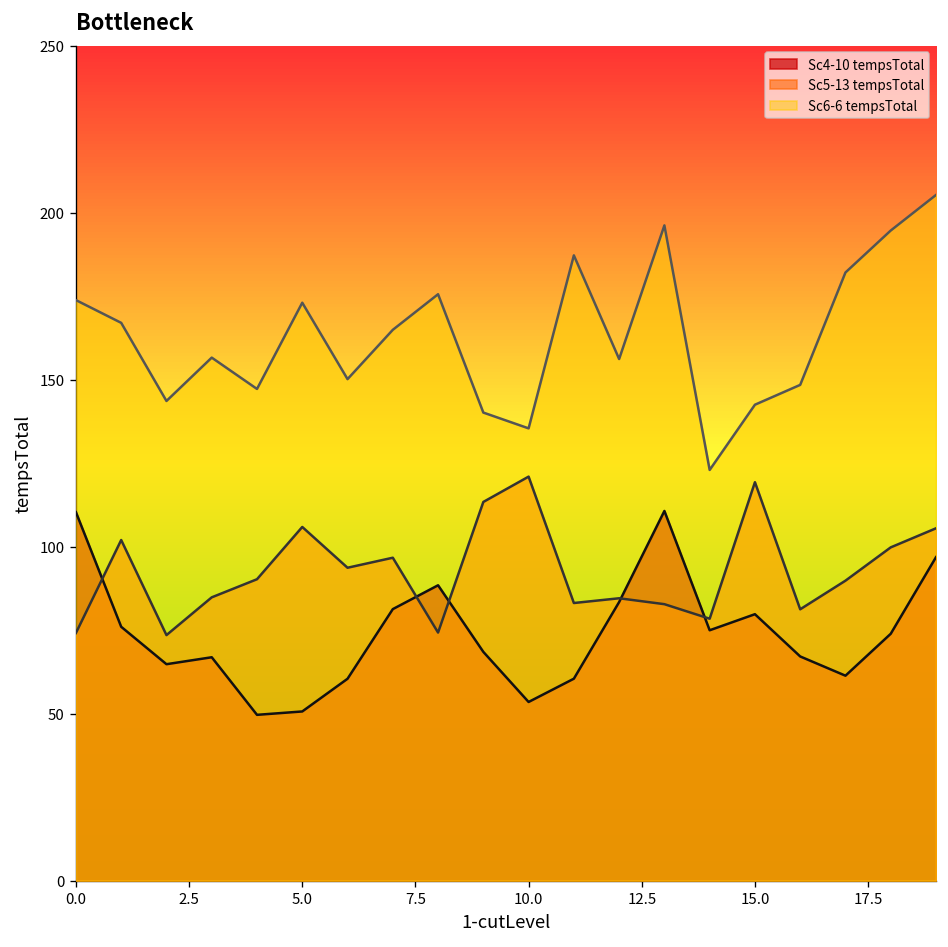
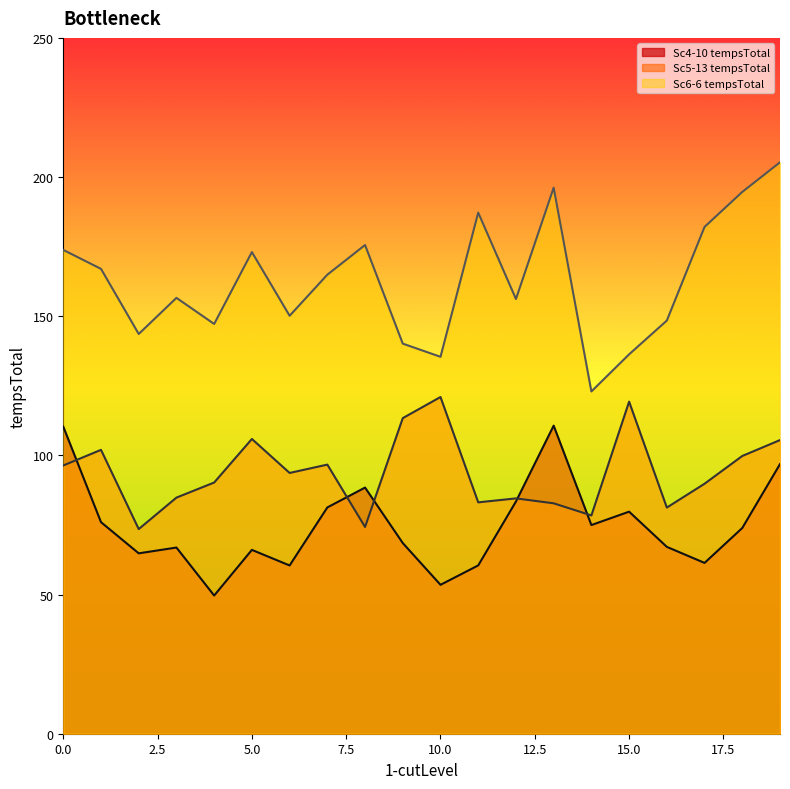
Sc5-13 tempsTotal, 0.0: 74 -> 96
Sc4-10 tempsTotal, 5.0: 51 -> 66
Sc6-6 tempsTotal, 15.0: 143 -> 136
